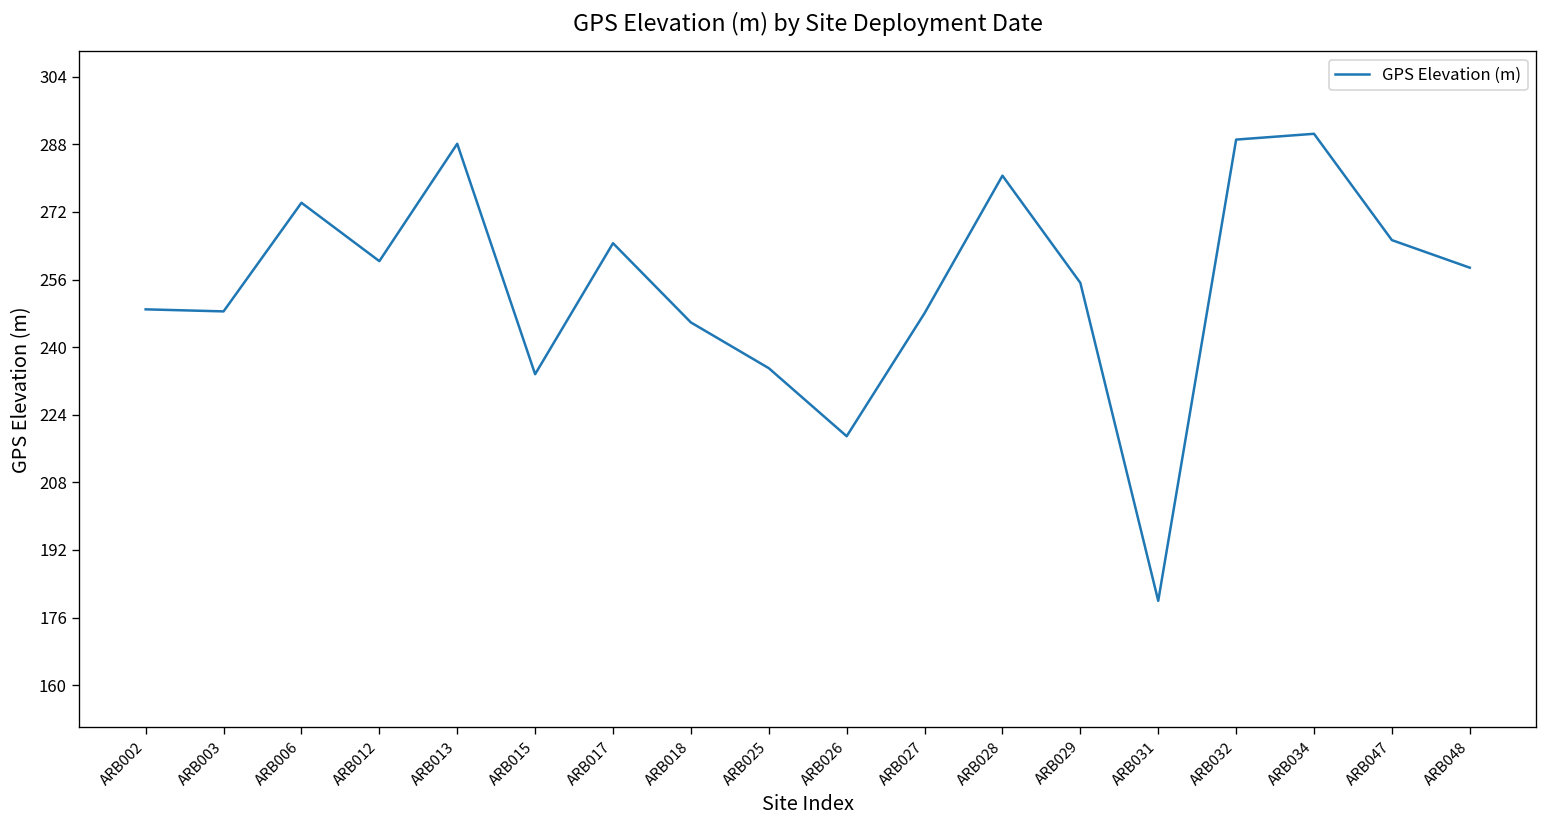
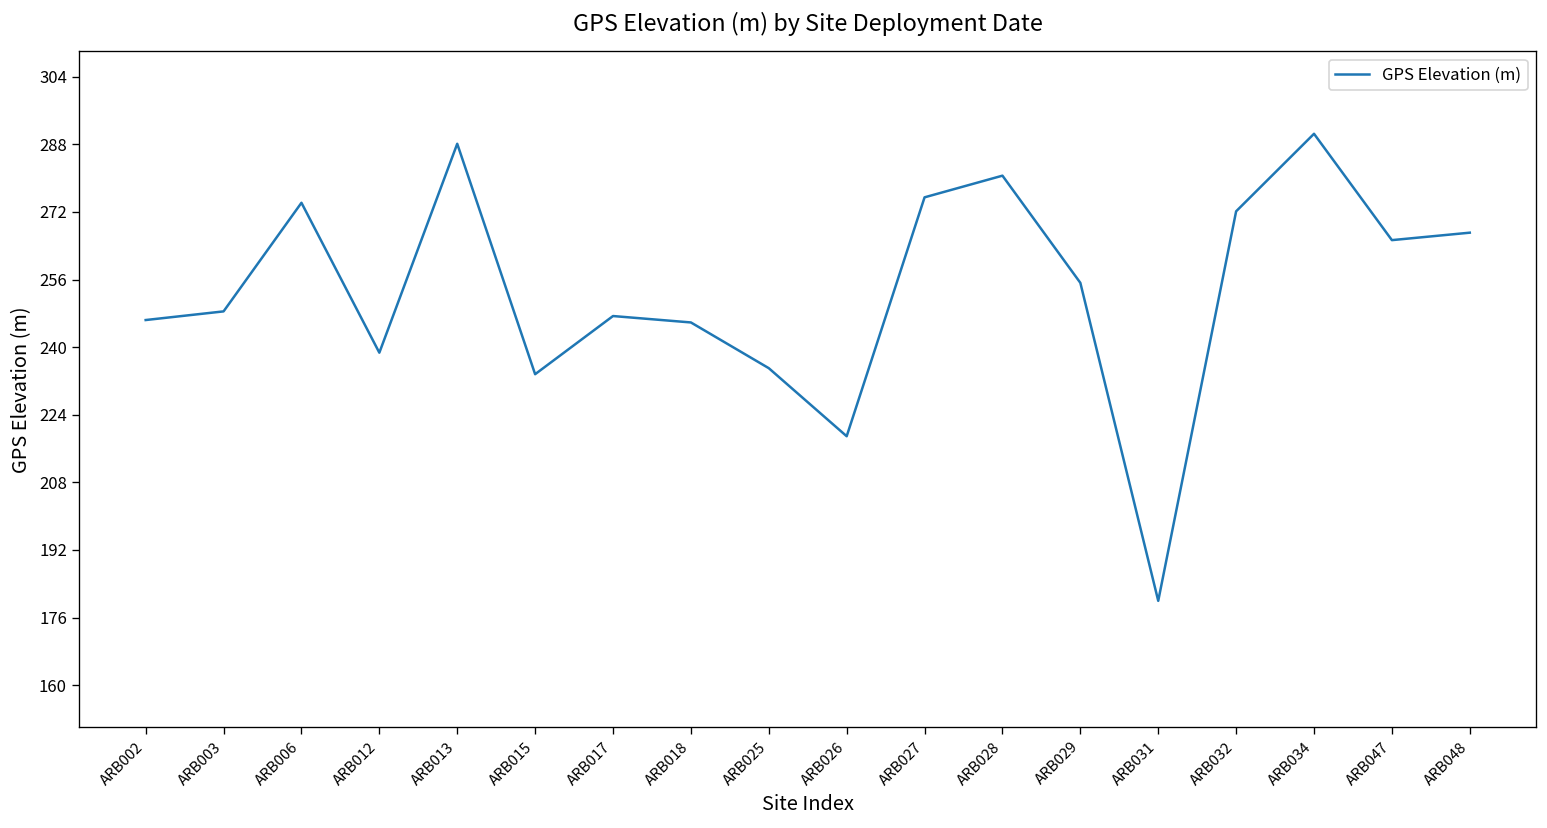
ARB002: 249 -> 246
ARB012: 260 -> 239
ARB017: 265 -> 247
ARB027: 248 -> 275
ARB032: 289 -> 272
ARB048: 259 -> 267
